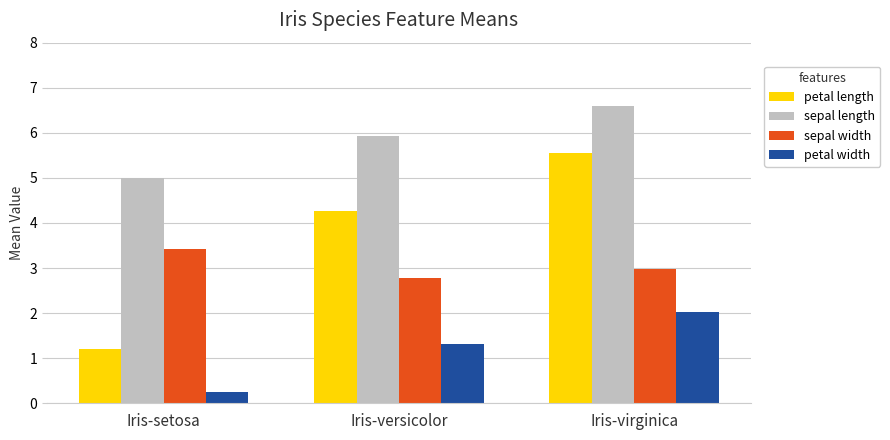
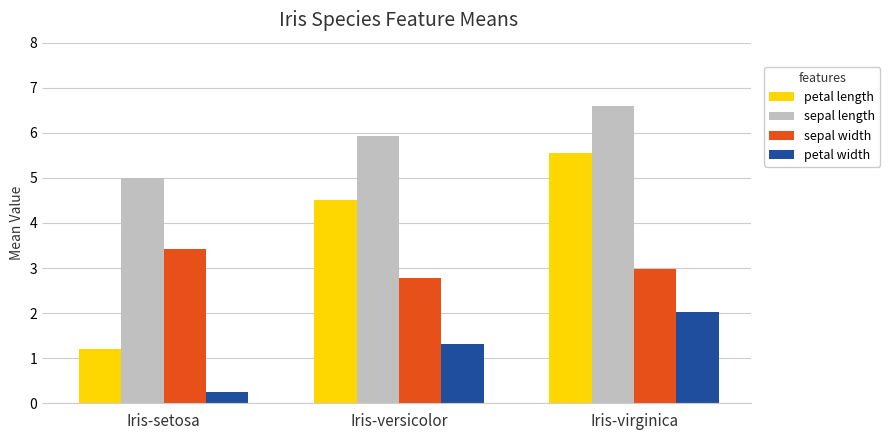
petal length, Iris-versicolor: 4.3 -> 4.5
